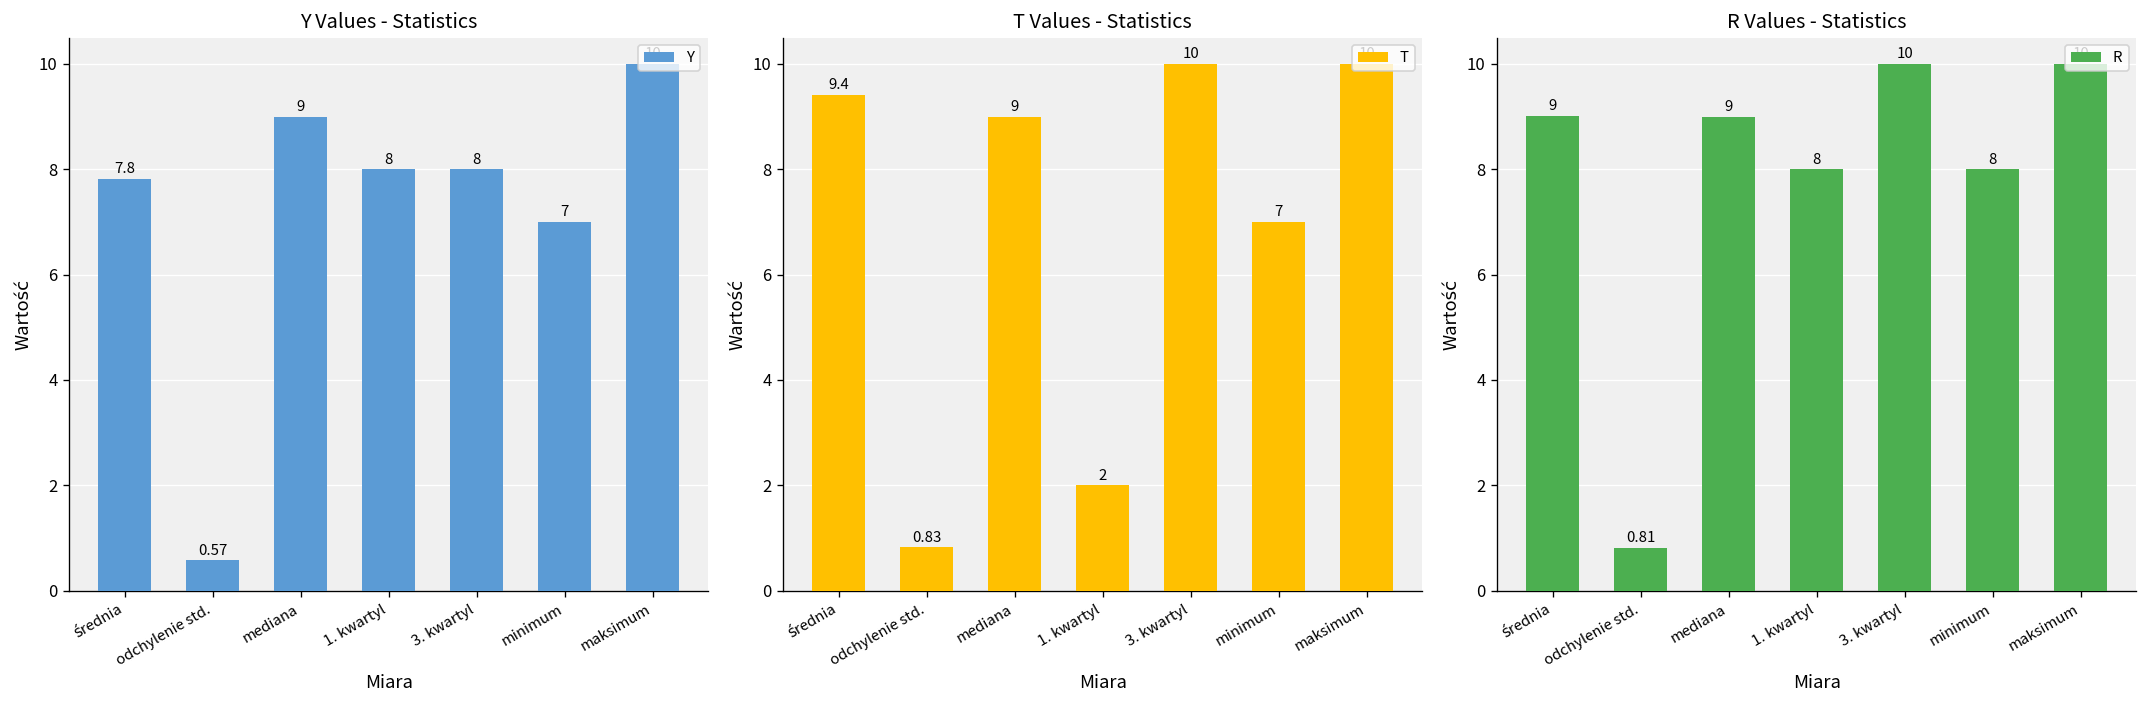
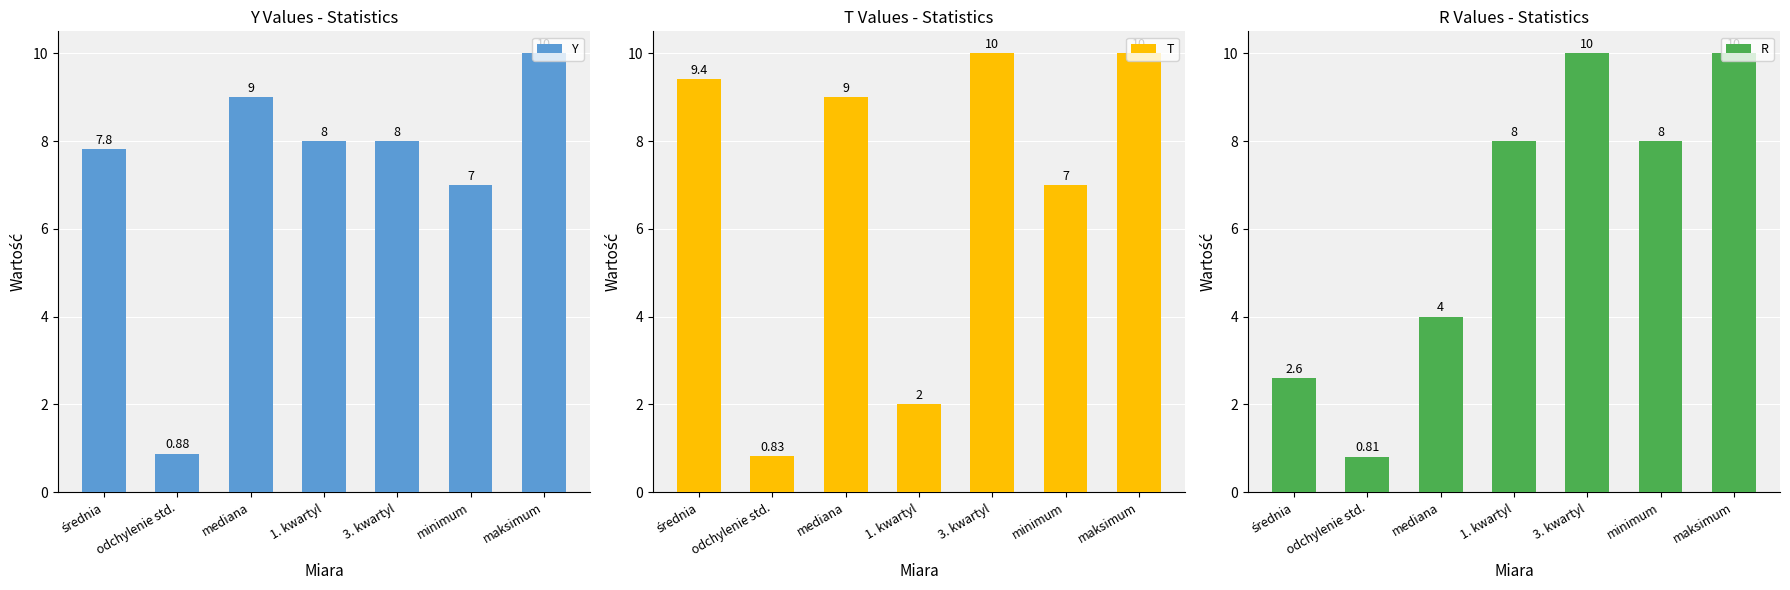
Y Values - Statistics, odchylenie std.: 0.57 -> 0.88
R Values - Statistics, średnia: 9 -> 2.6
R Values - Statistics, mediana: 9 -> 4
